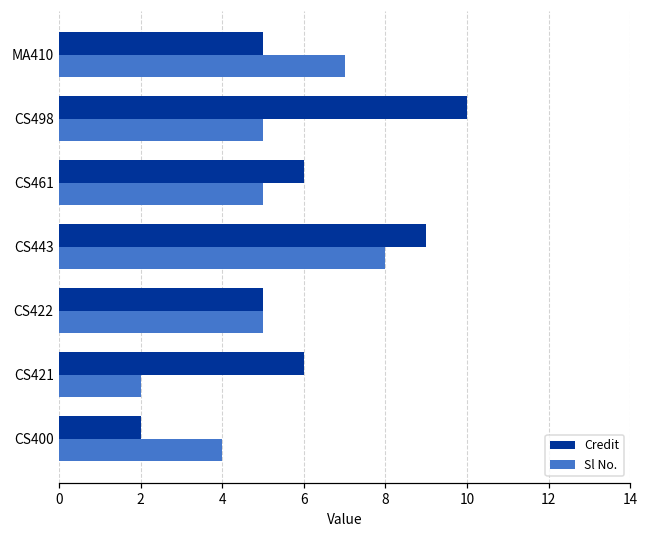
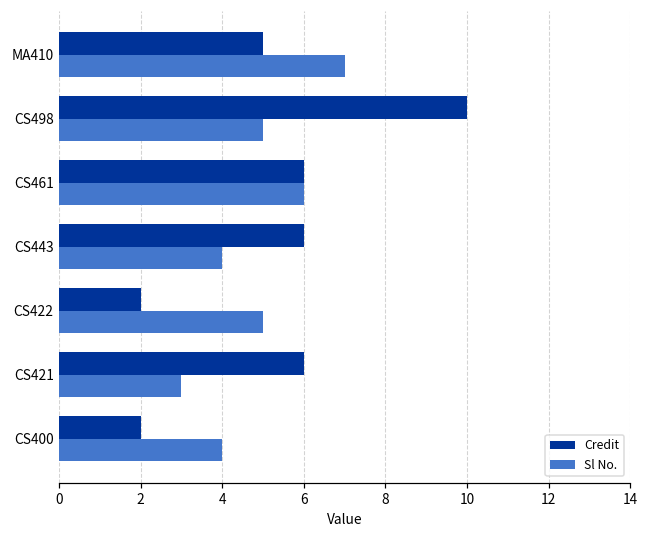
Sl No., CS461: 5 -> 6
Credit, CS443: 9 -> 6
Sl No., CS443: 8 -> 4
Credit, CS422: 5 -> 2
Sl No., CS421: 2 -> 3
